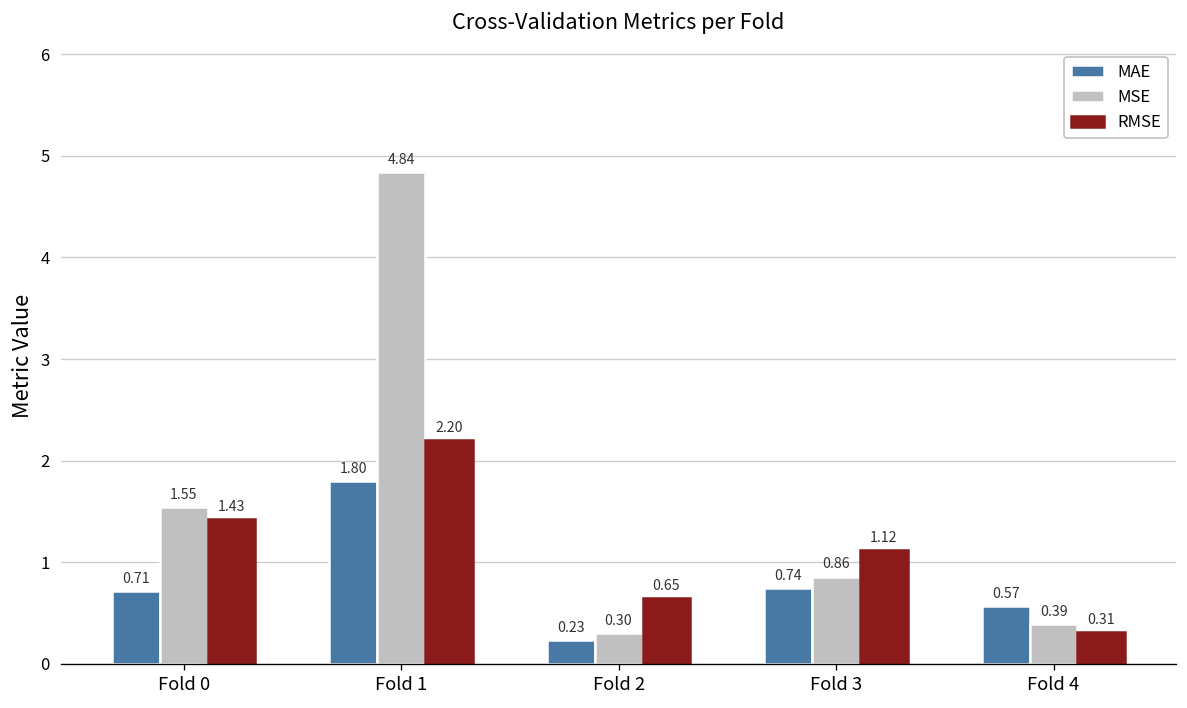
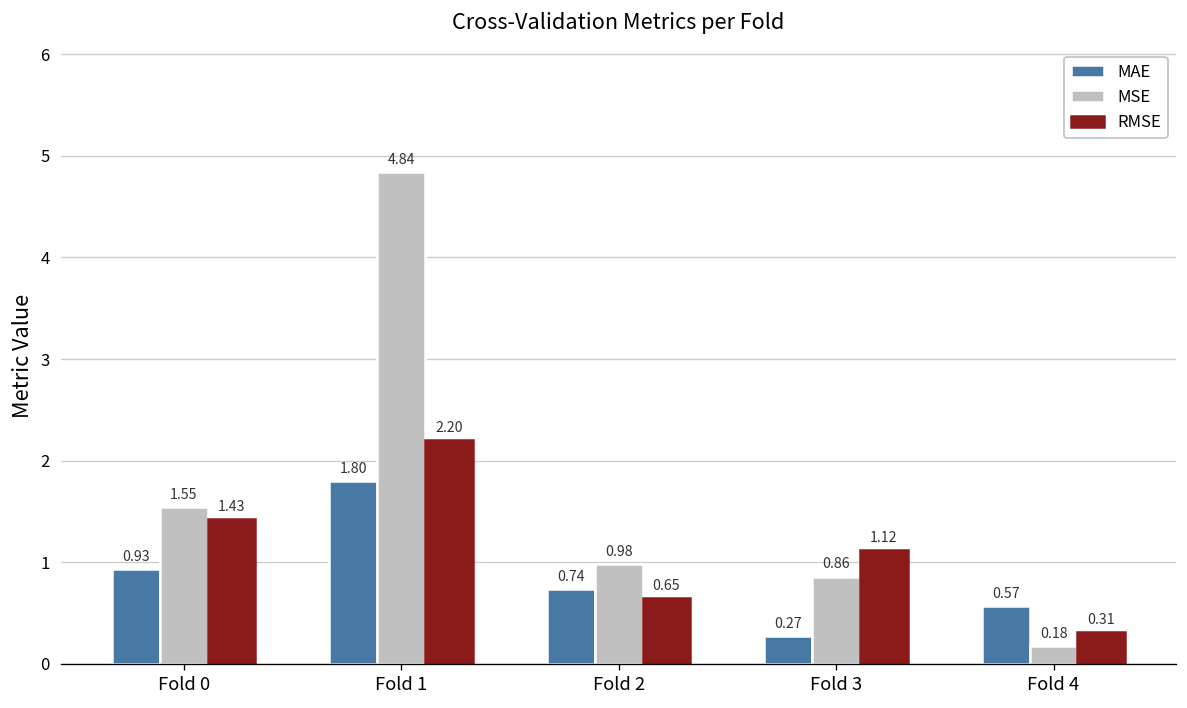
MAE, Fold 0: 0.71 -> 0.93
MAE, Fold 2: 0.23 -> 0.74
MSE, Fold 2: 0.30 -> 0.98
MAE, Fold 3: 0.74 -> 0.27
MSE, Fold 4: 0.39 -> 0.18
